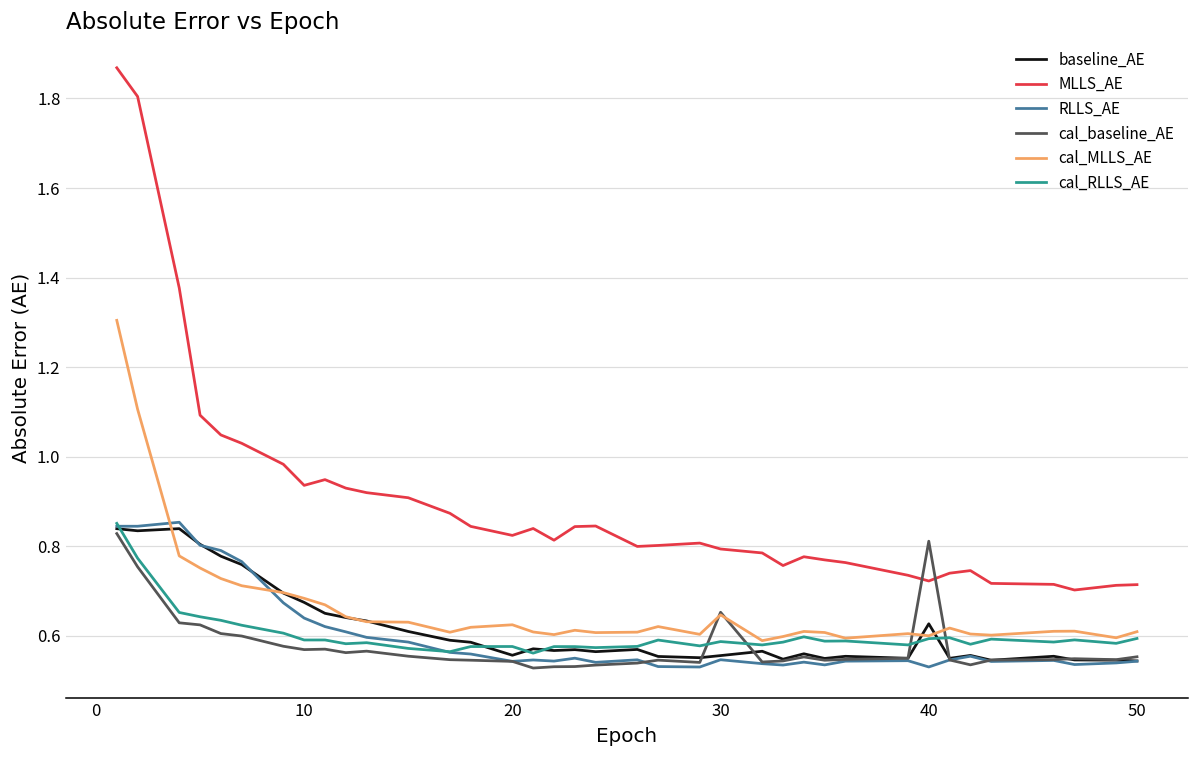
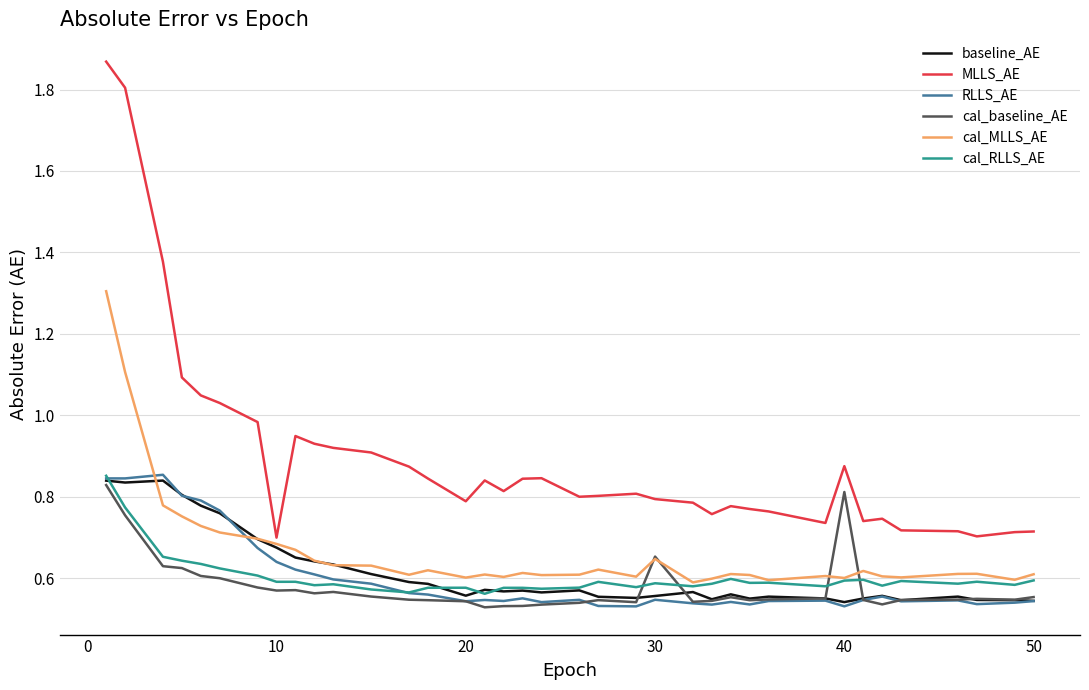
MLLS_AE, 10: 0.94 -> 0.70
MLLS_AE, 20: 0.82 -> 0.79
cal_MLLS_AE, 20: 0.62 -> 0.60
baseline_AE, 40: 0.63 -> 0.54
MLLS_AE, 40: 0.72 -> 0.88
